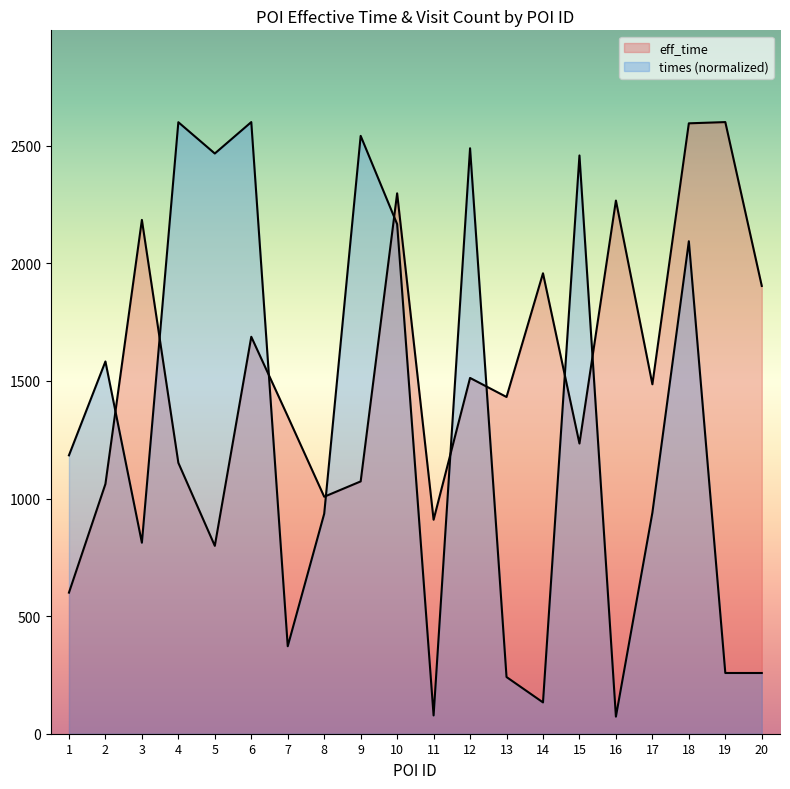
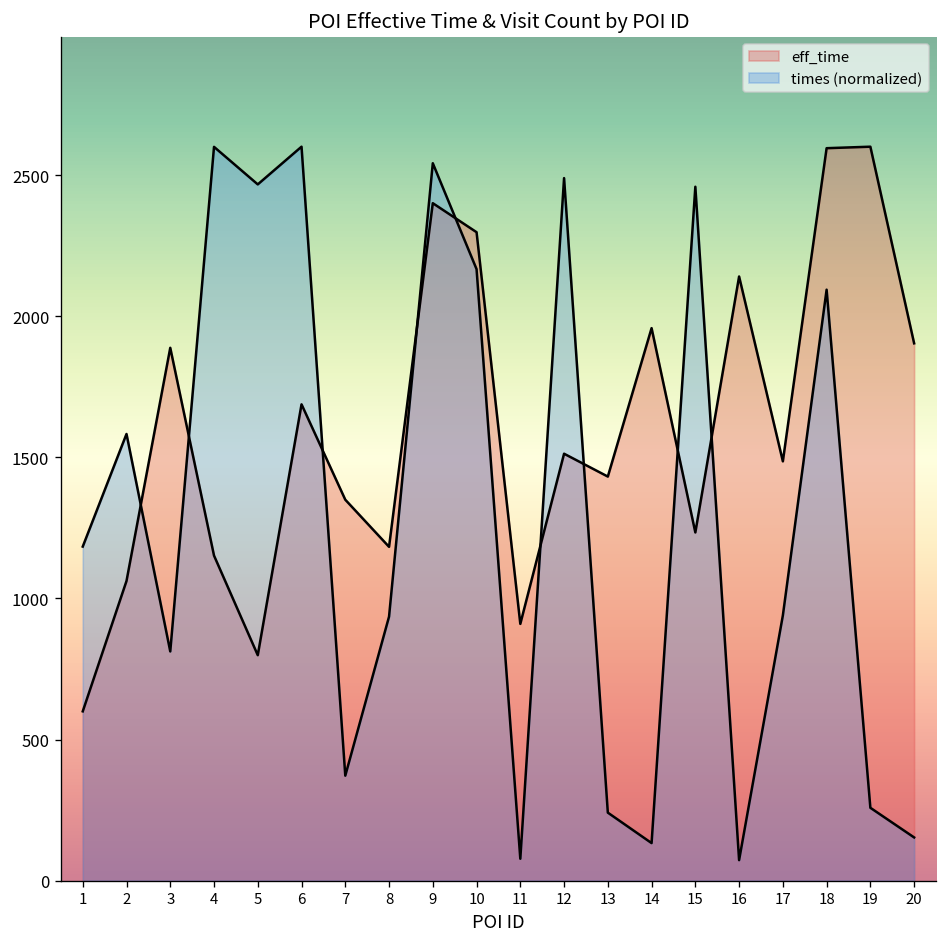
eff_time, 3: 2190 -> 1890
eff_time, 8: 1010 -> 1180
eff_time, 9: 1070 -> 2400
eff_time, 16: 2270 -> 2140
times (normalized), 20: 260 -> 150
